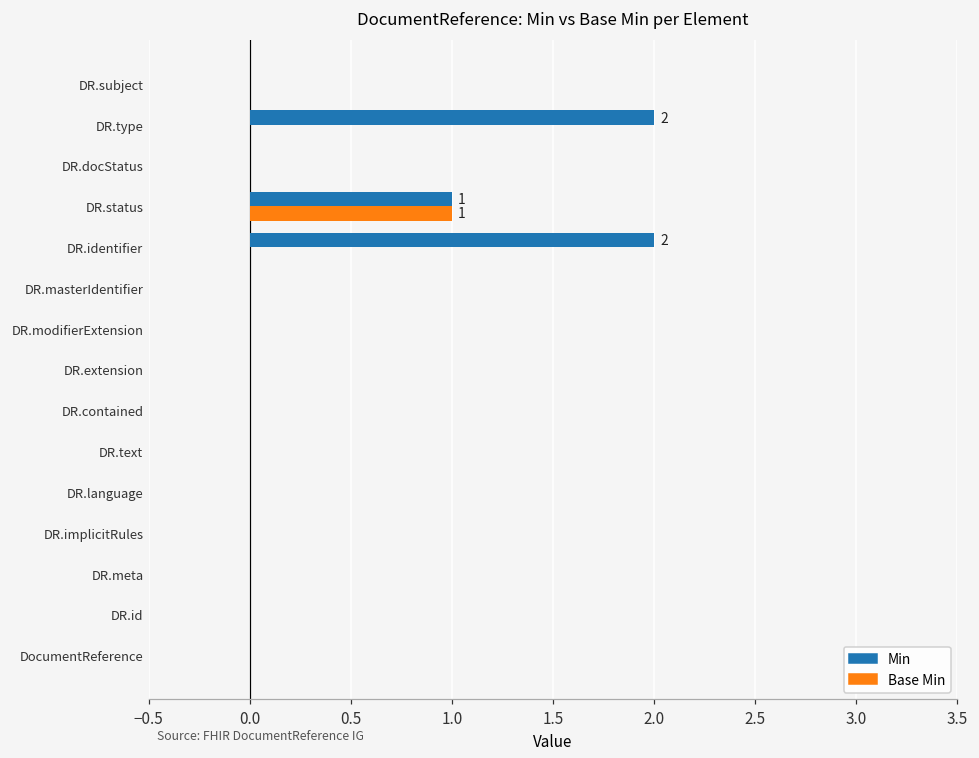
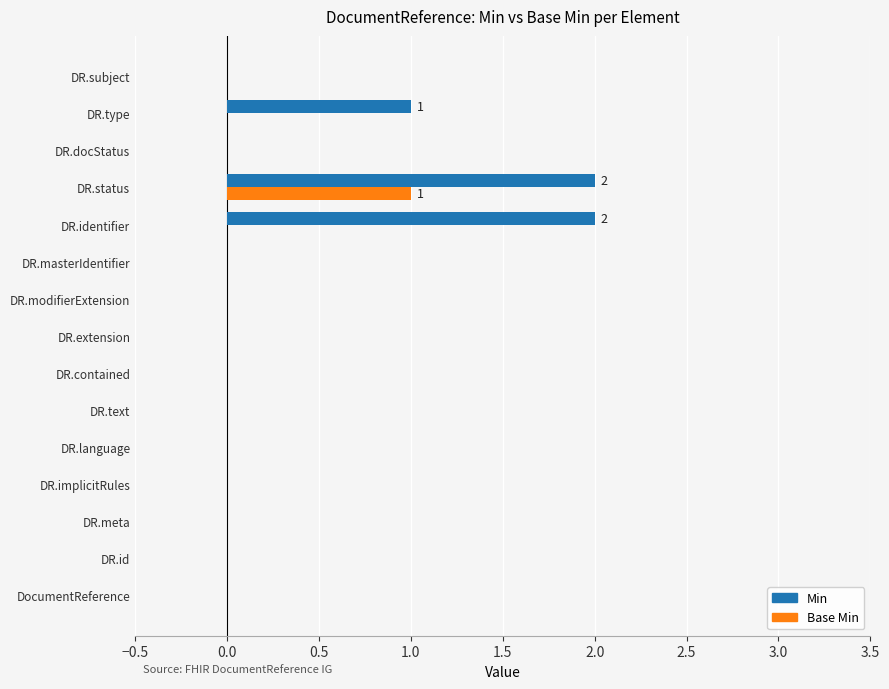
Min, DR.type: 2 -> 1
Min, DR.status: 1 -> 2
